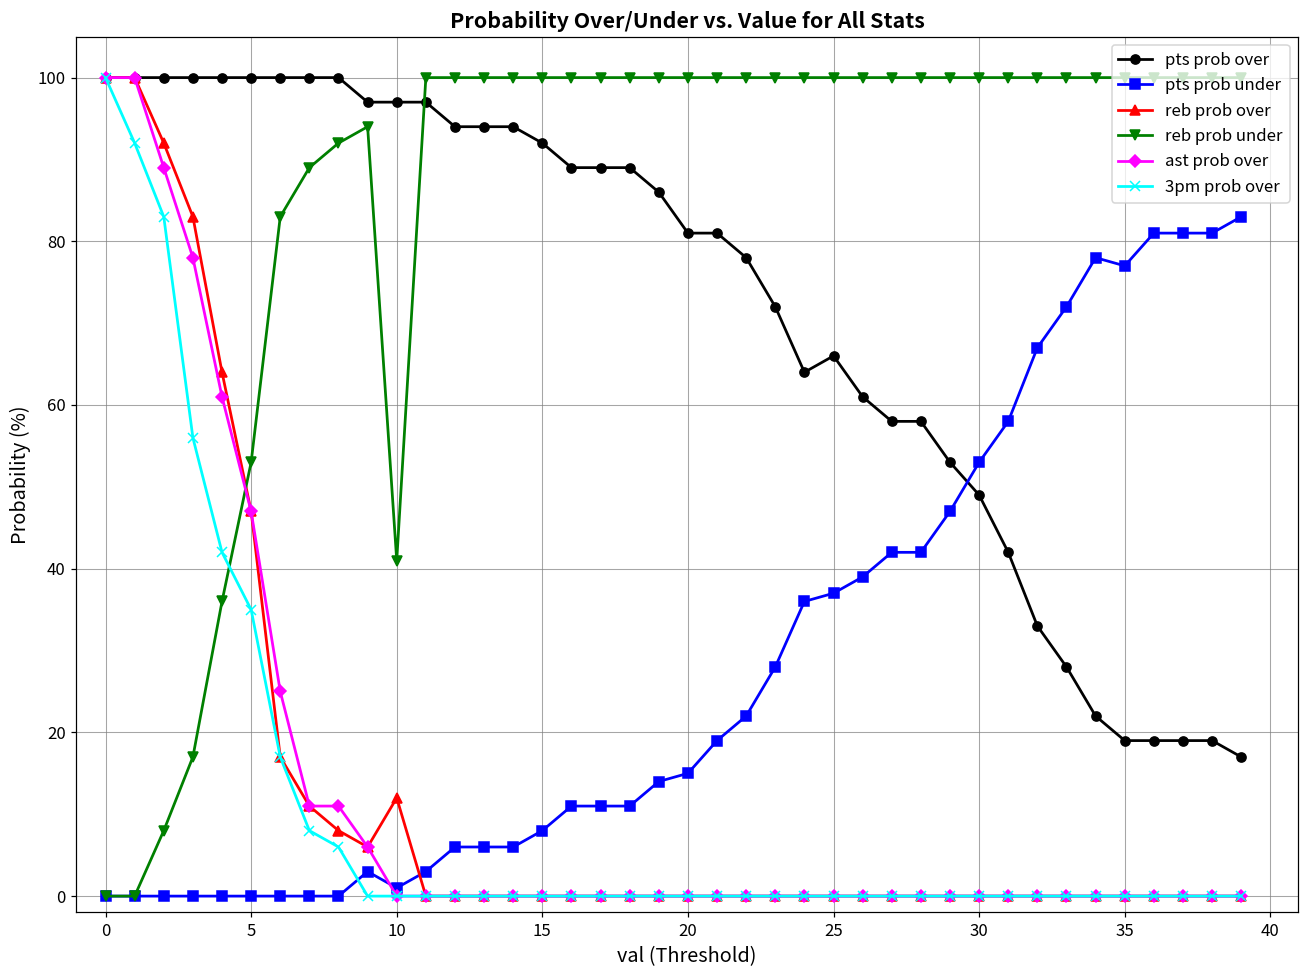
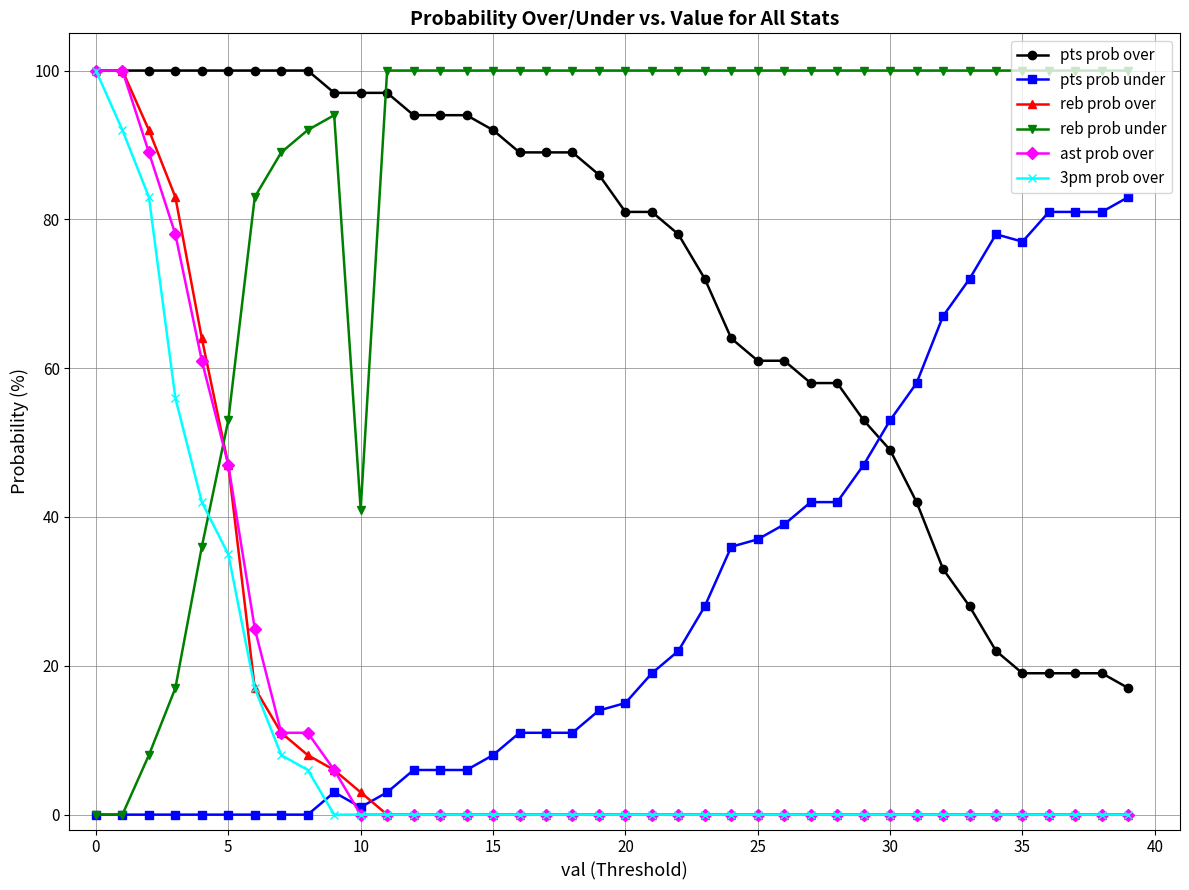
reb prob over, 10: 12 -> 3
pts prob over, 25: 66 -> 61
